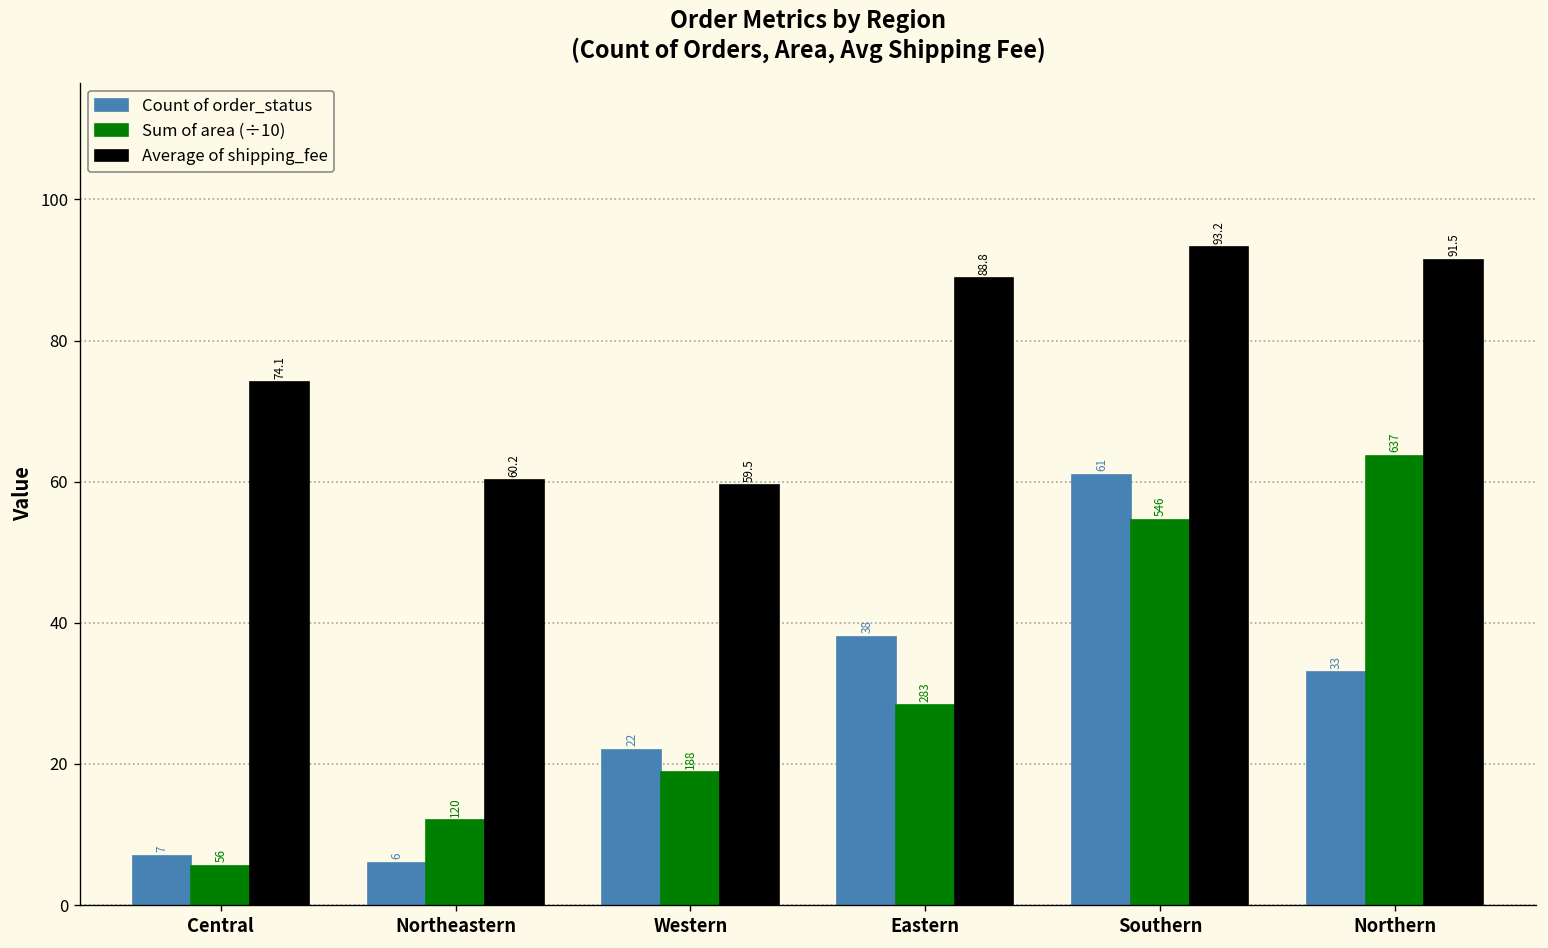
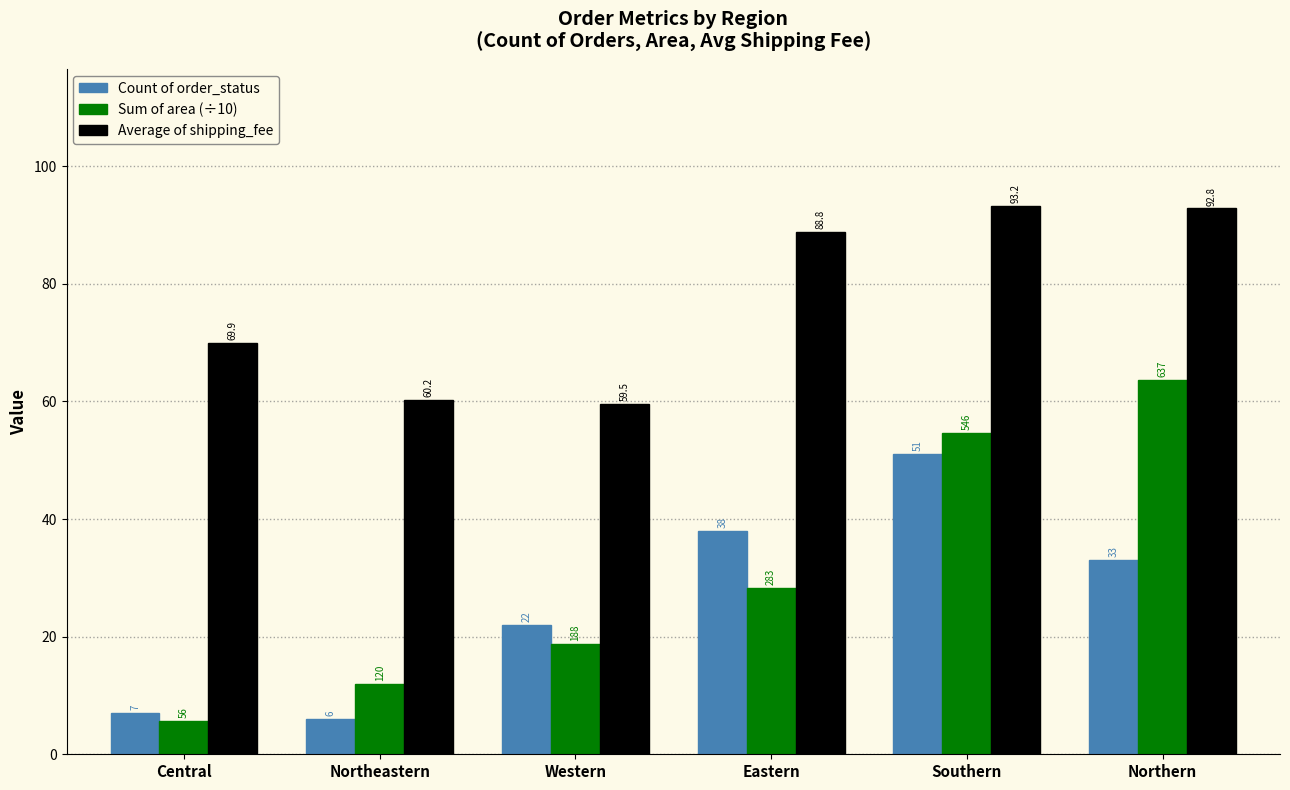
Average of shipping_fee, Central: 74.1 -> 69.9
Count of order_status, Southern: 61 -> 51
Average of shipping_fee, Northern: 91.5 -> 92.8
